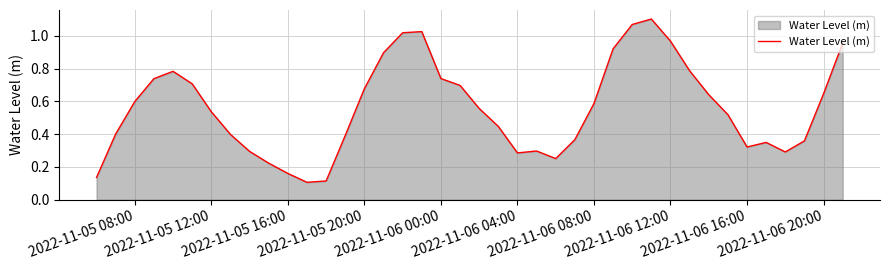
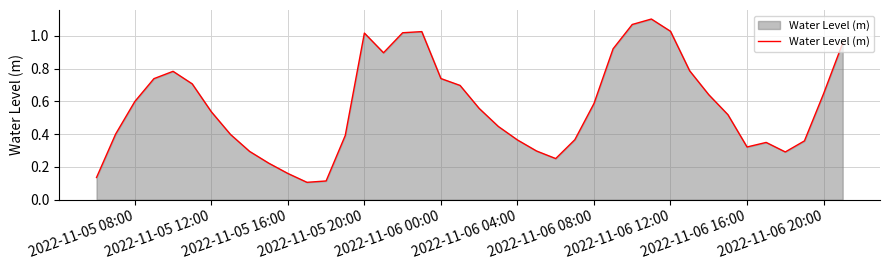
2022-11-05 20:00: 0.68 -> 1.02
2022-11-06 04:00: 0.29 -> 0.36
2022-11-06 12:00: 0.97 -> 1.03
